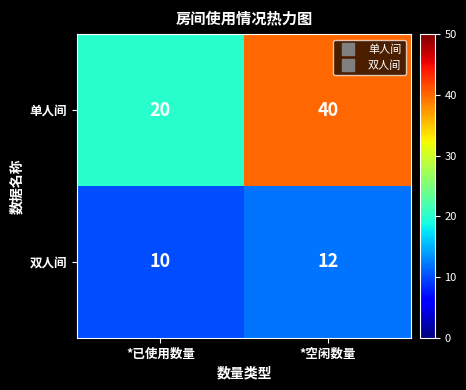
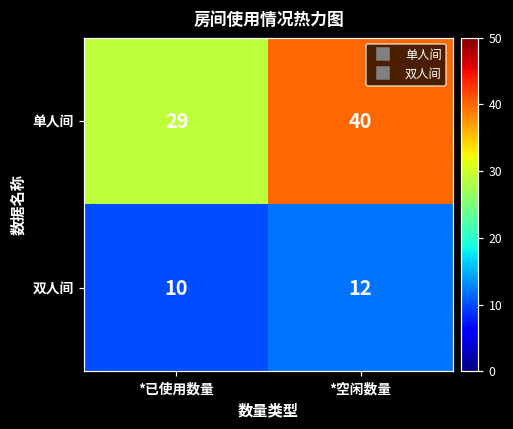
单人间, *已使用数量: 20 -> 29
